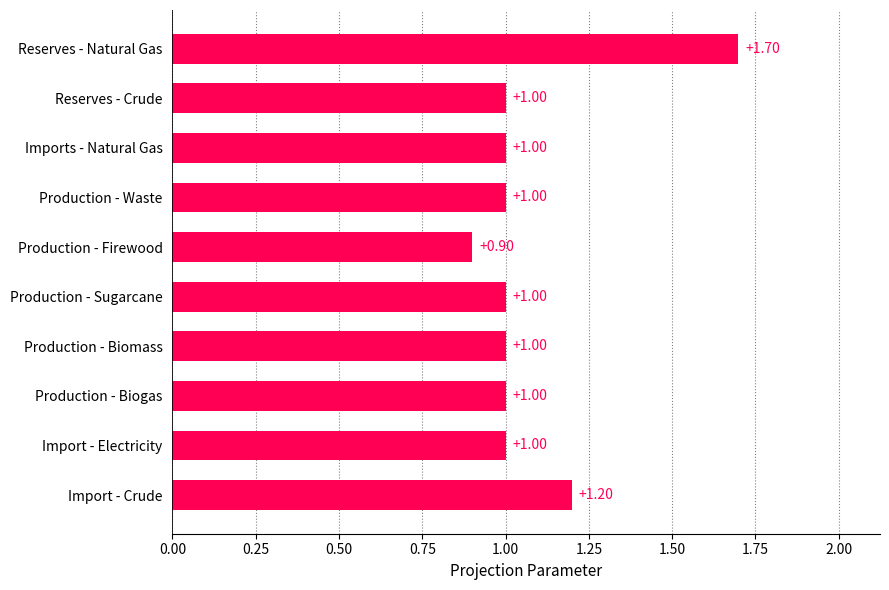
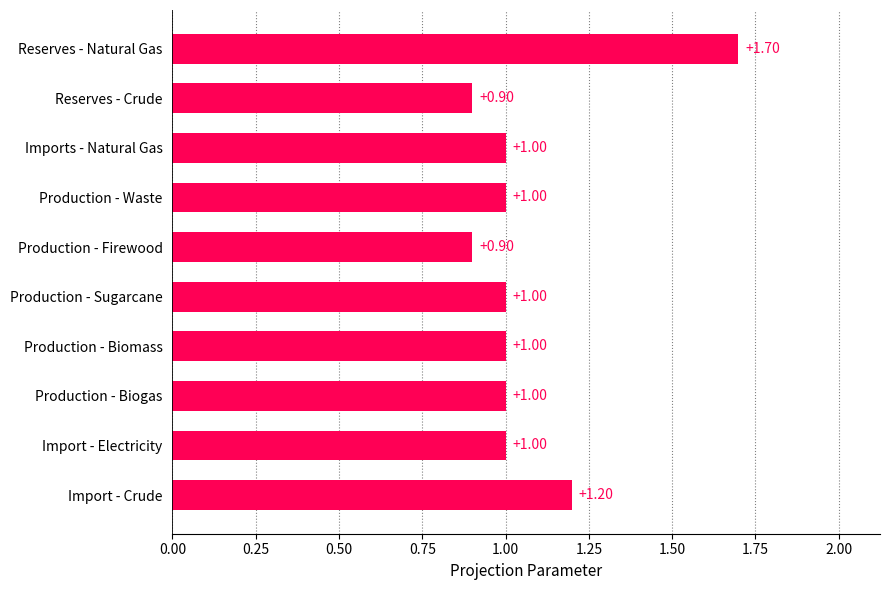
Reserves - Crude: +1.00 -> +0.90
